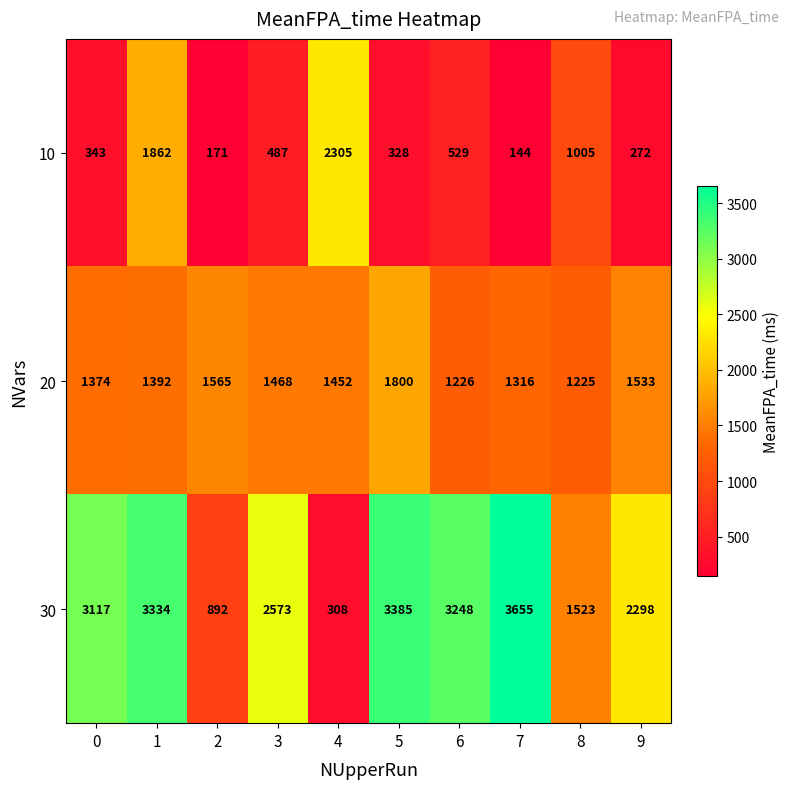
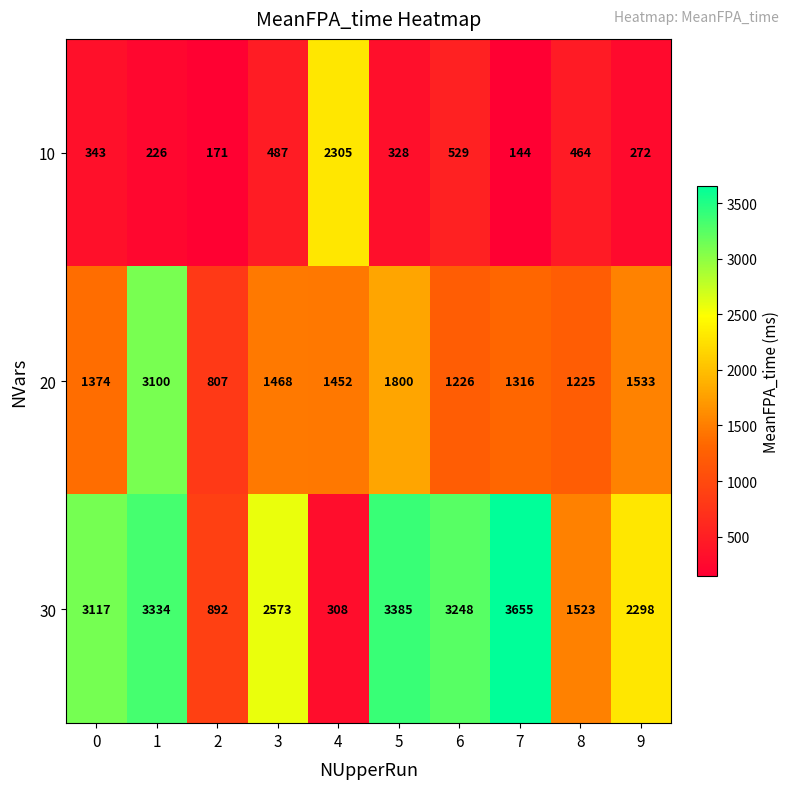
10, 1: 1862 -> 226
10, 8: 1005 -> 464
20, 1: 1392 -> 3100
20, 2: 1565 -> 807
